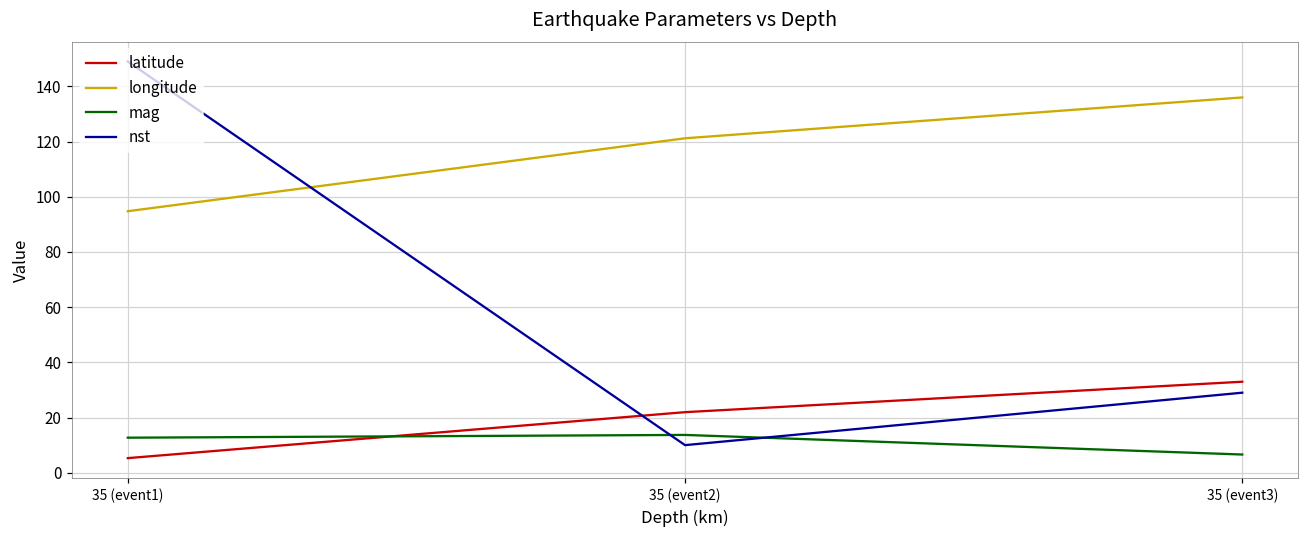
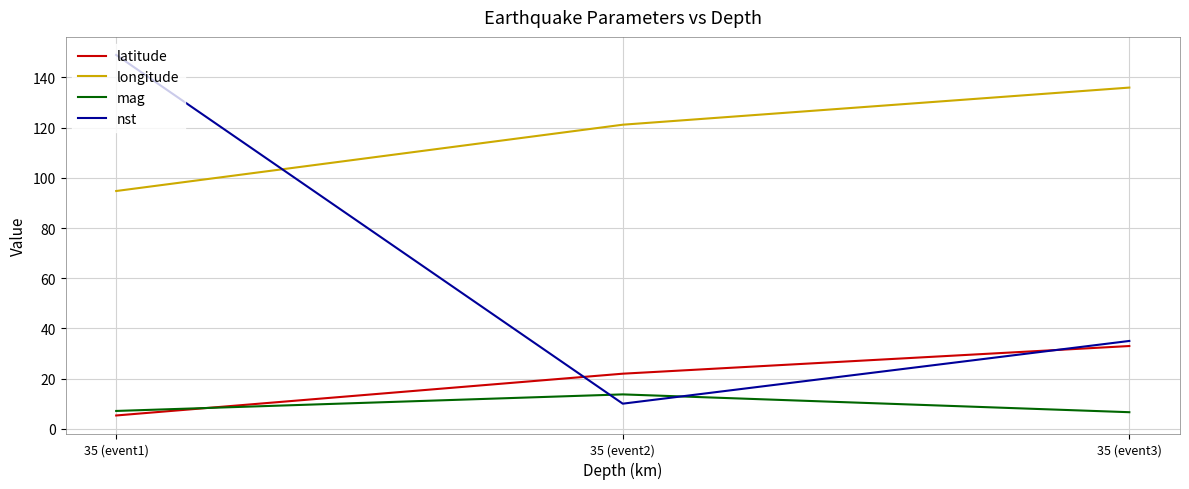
mag, 35 (event1): 13 -> 7
nst, 35 (event3): 29 -> 35
